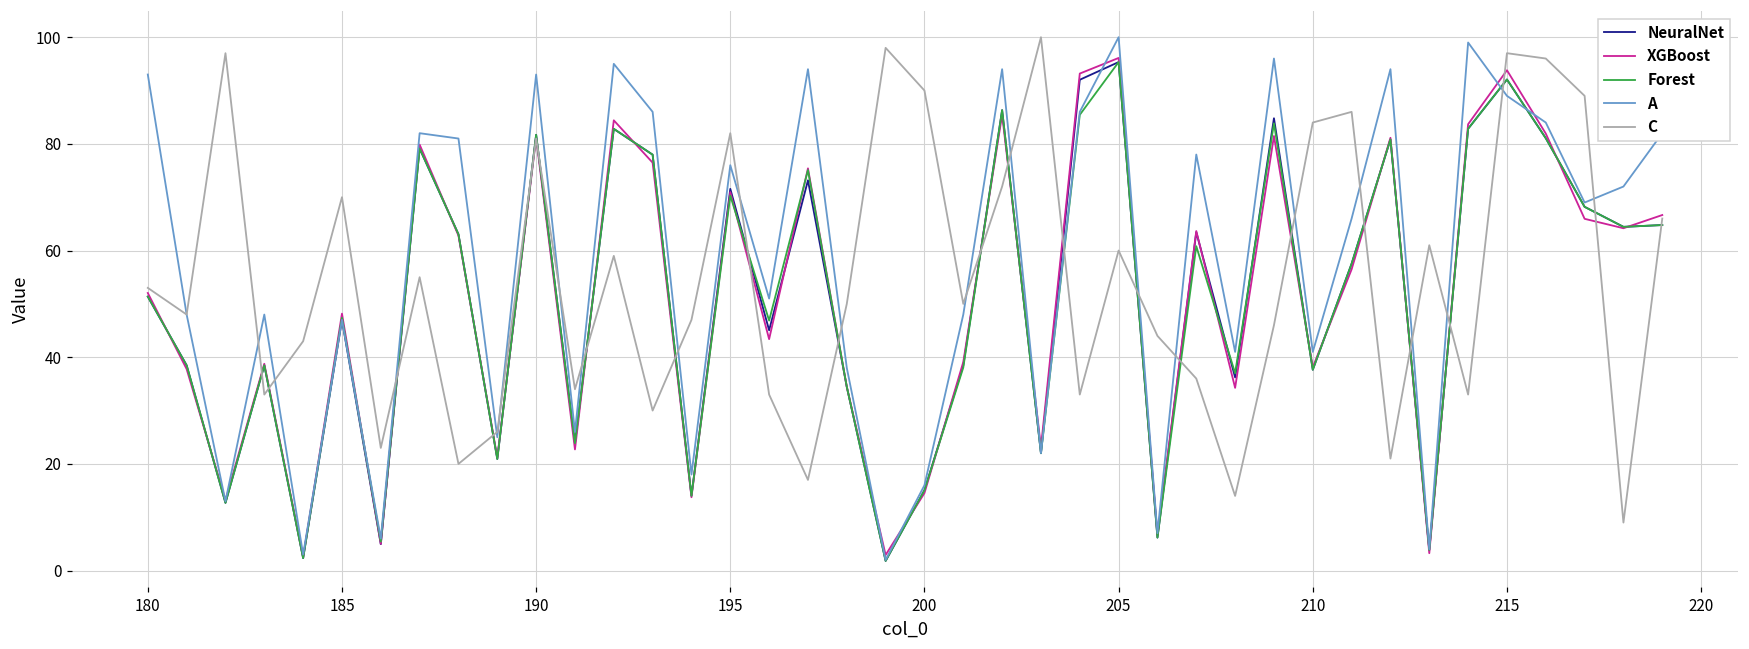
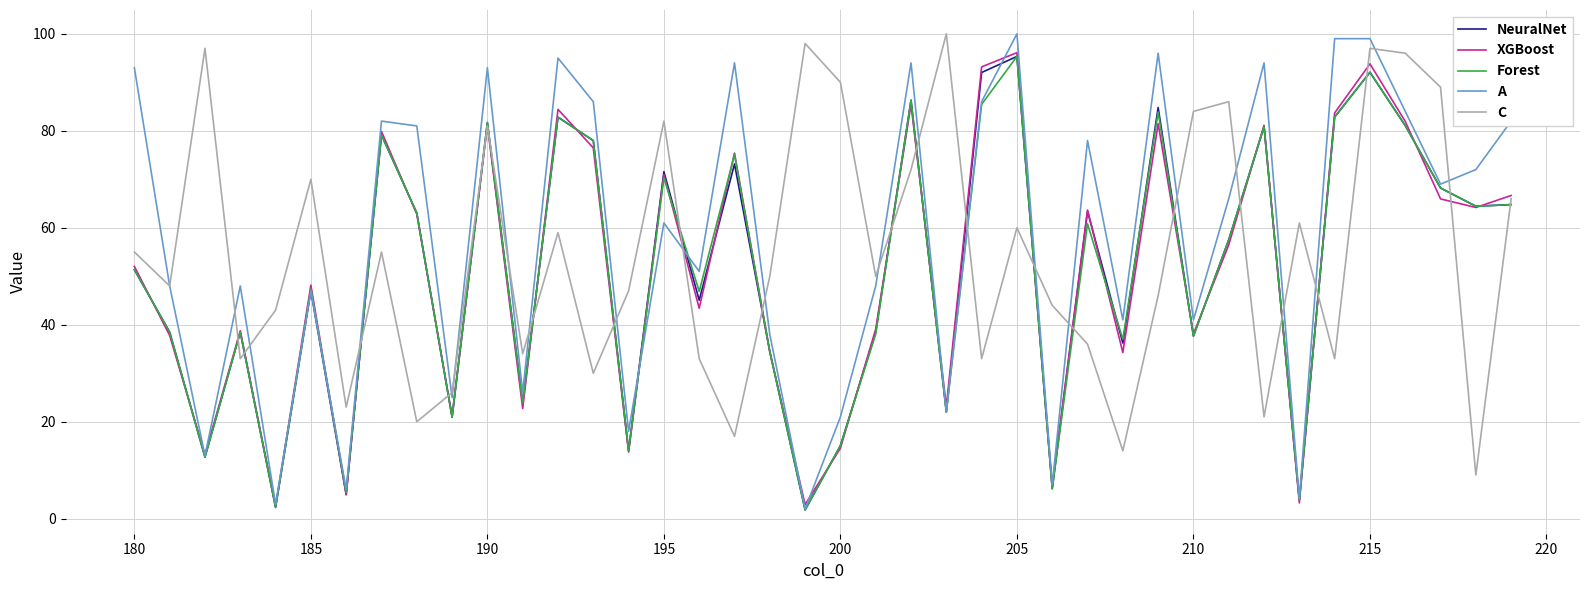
C, 180: 53 -> 55
A, 195: 76 -> 61
A, 200: 16 -> 21
A, 215: 89 -> 99
